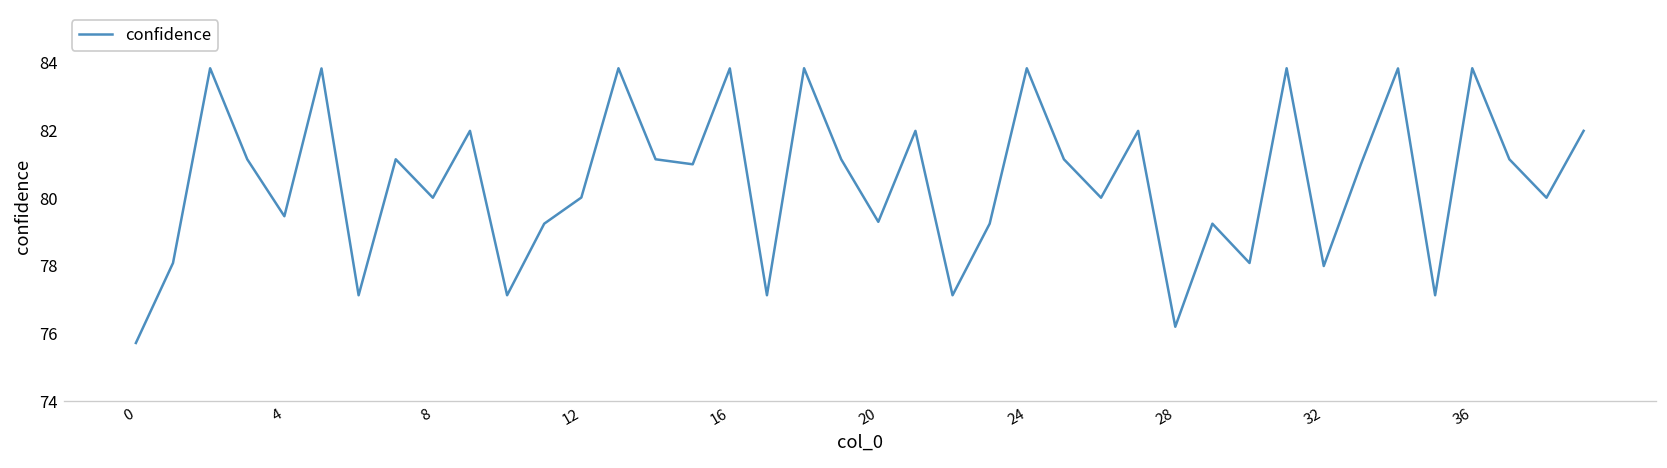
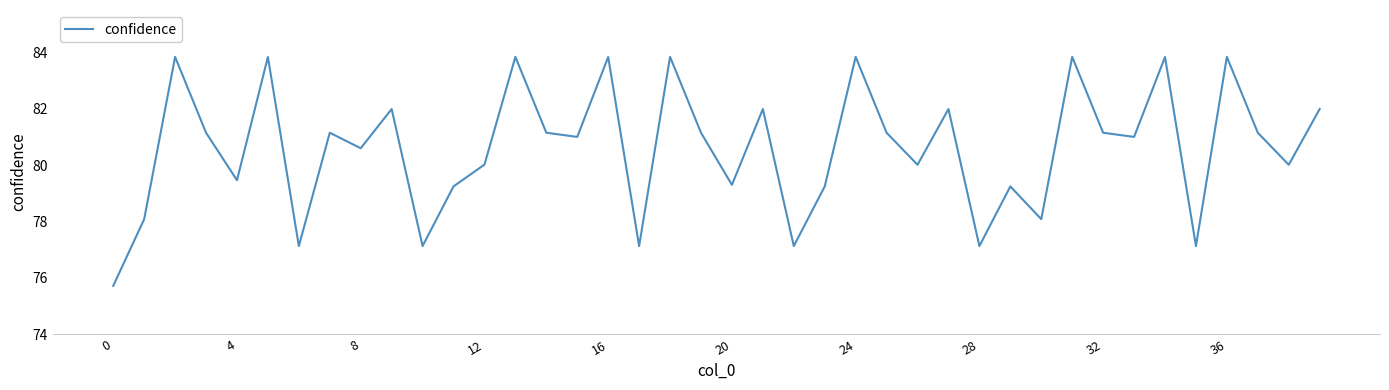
8: 80.0 -> 80.6
28: 76.2 -> 77.1
32: 78.0 -> 81.1
